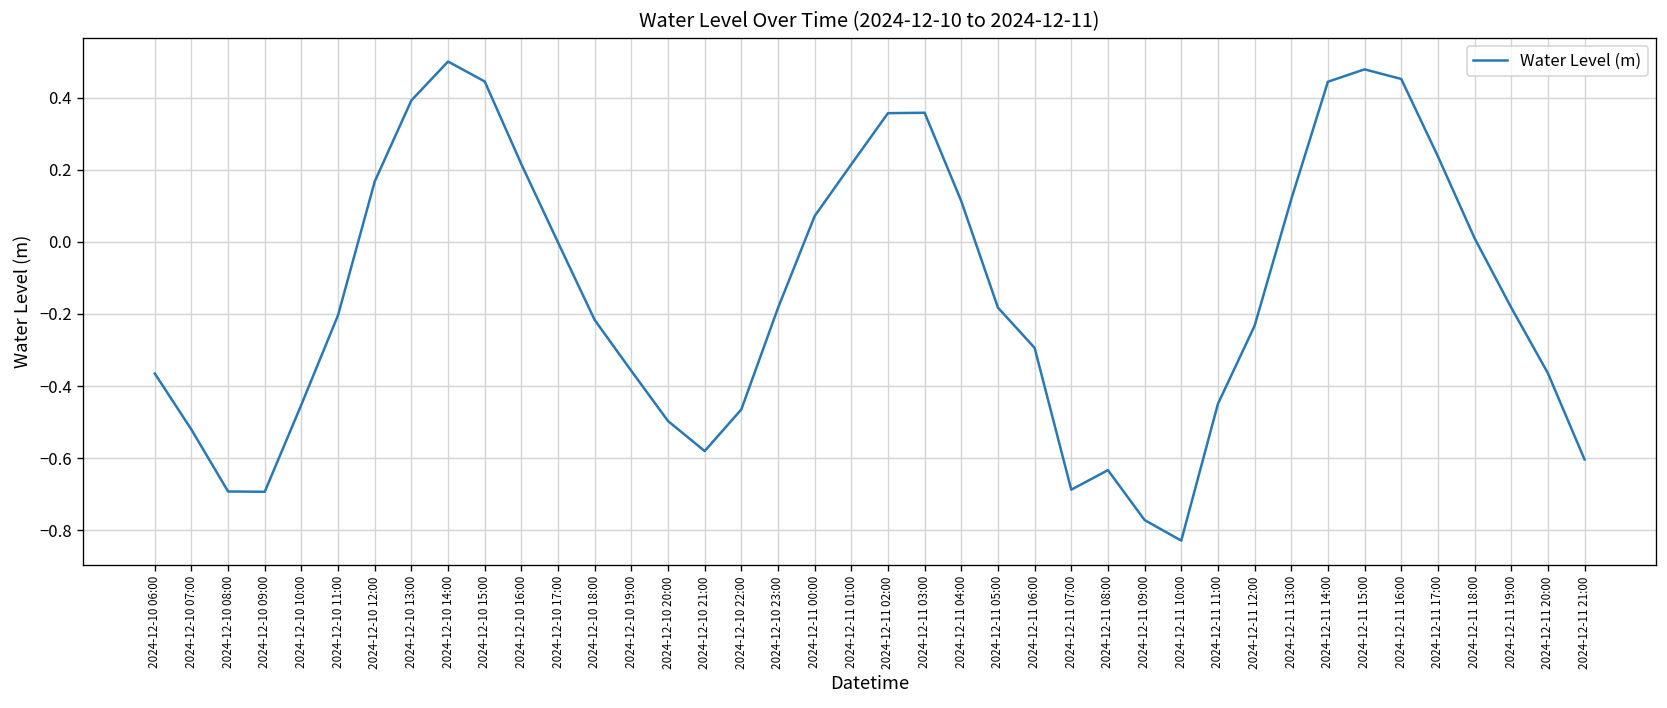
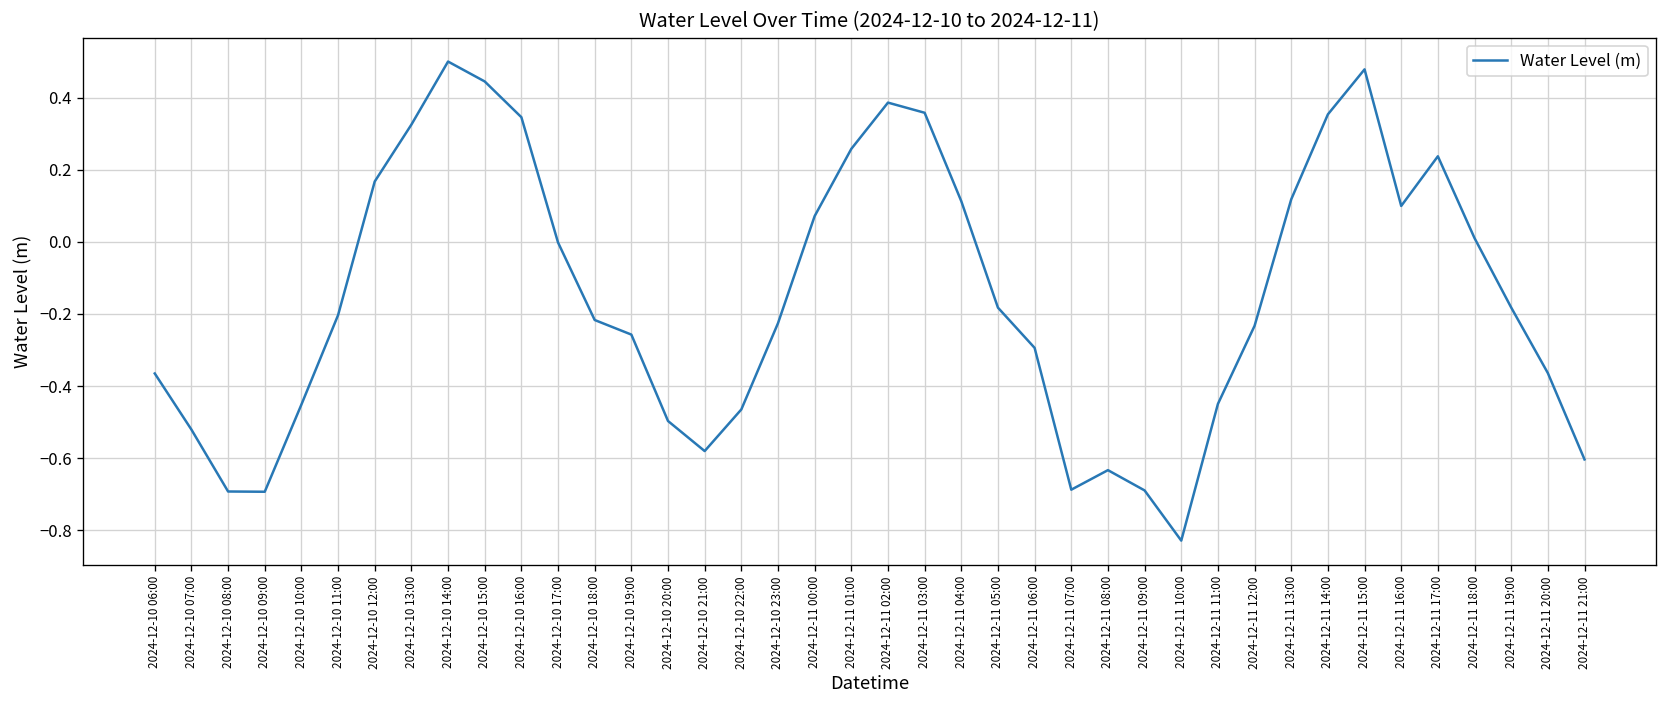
2024-12-10 13:00: 0.39 -> 0.33
2024-12-10 16:00: 0.22 -> 0.35
2024-12-10 19:00: -0.36 -> -0.26
2024-12-10 23:00: -0.18 -> -0.23
2024-12-11 01:00: 0.22 -> 0.26
2024-12-11 02:00: 0.36 -> 0.39
2024-12-11 09:00: -0.77 -> -0.69
2024-12-11 14:00: 0.44 -> 0.35
2024-12-11 16:00: 0.45 -> 0.10
